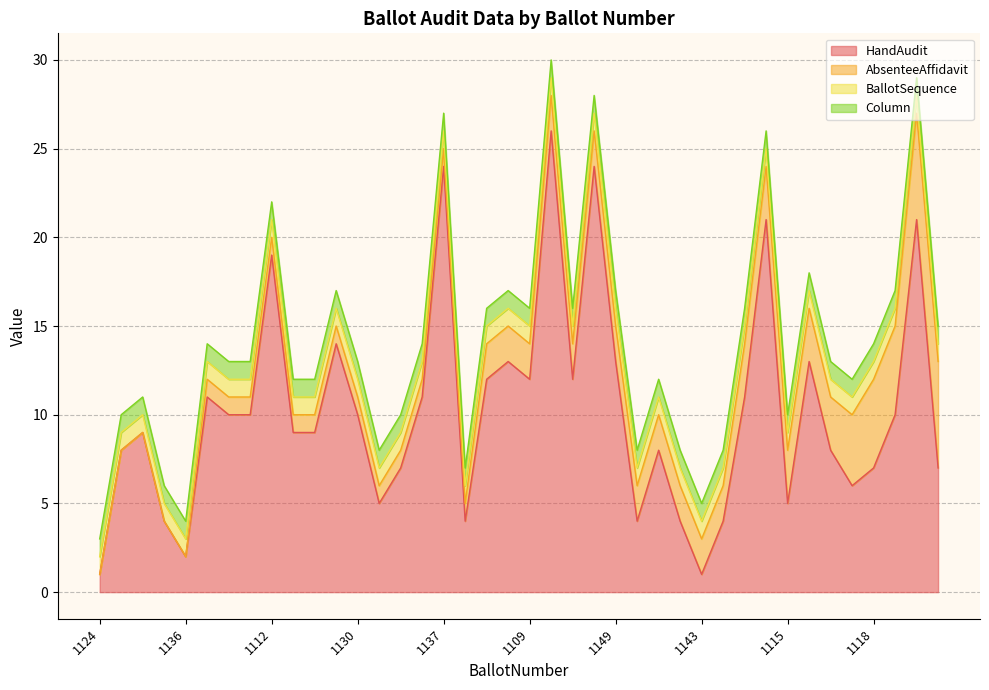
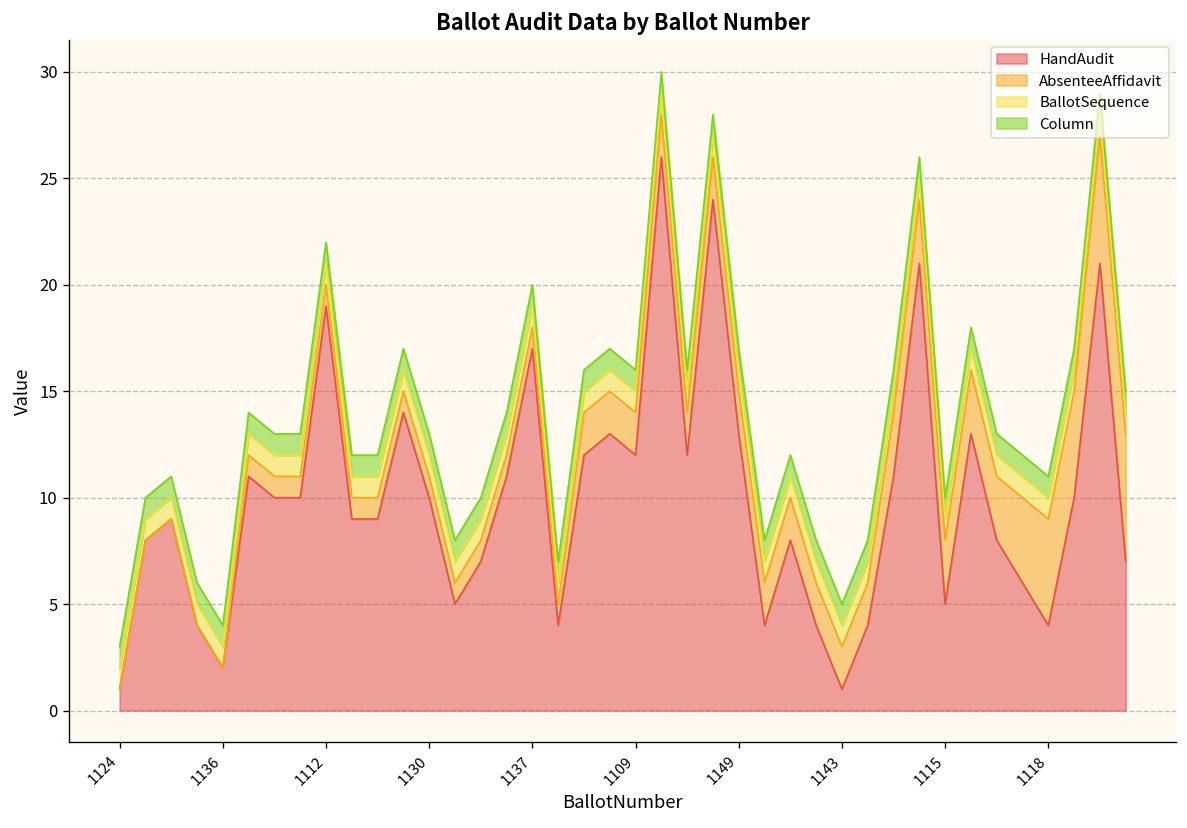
HandAudit, 1137: 24 -> 17
HandAudit, 1118: 7 -> 4
